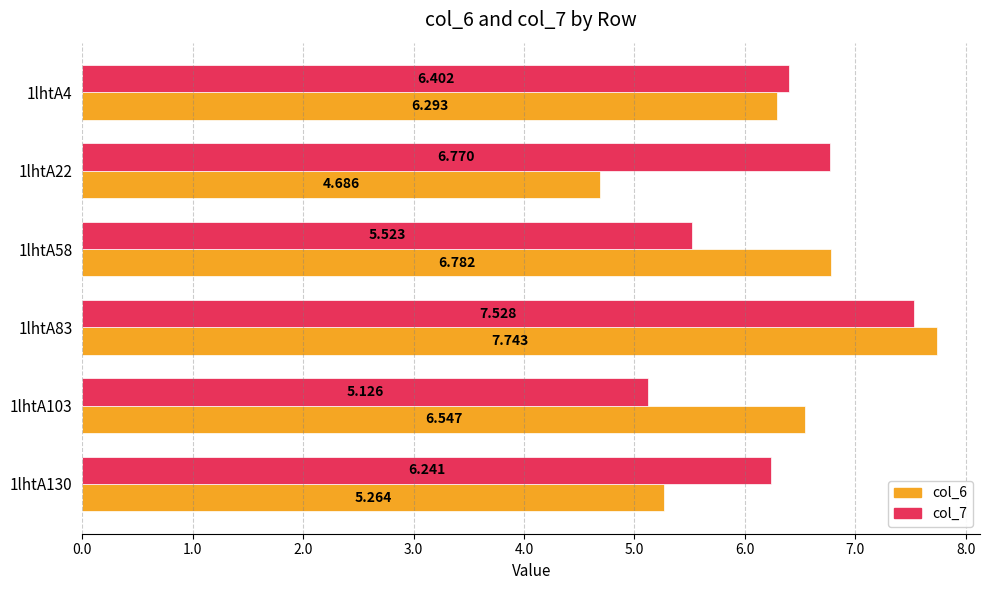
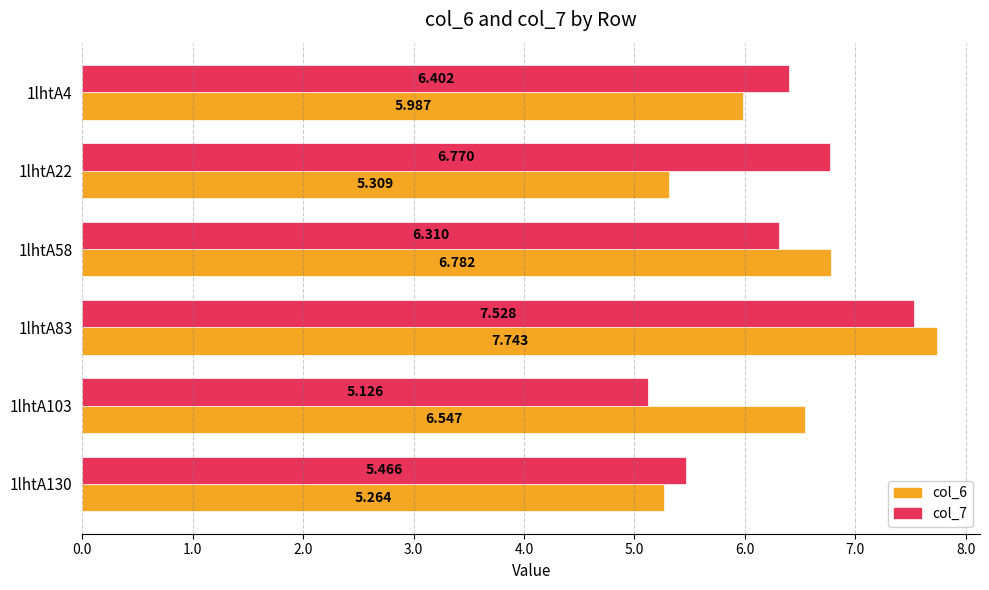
col_6, 1lhtA4: 6.293 -> 5.987
col_6, 1lhtA22: 4.686 -> 5.309
col_7, 1lhtA58: 5.523 -> 6.310
col_7, 1lhtA130: 6.241 -> 5.466
